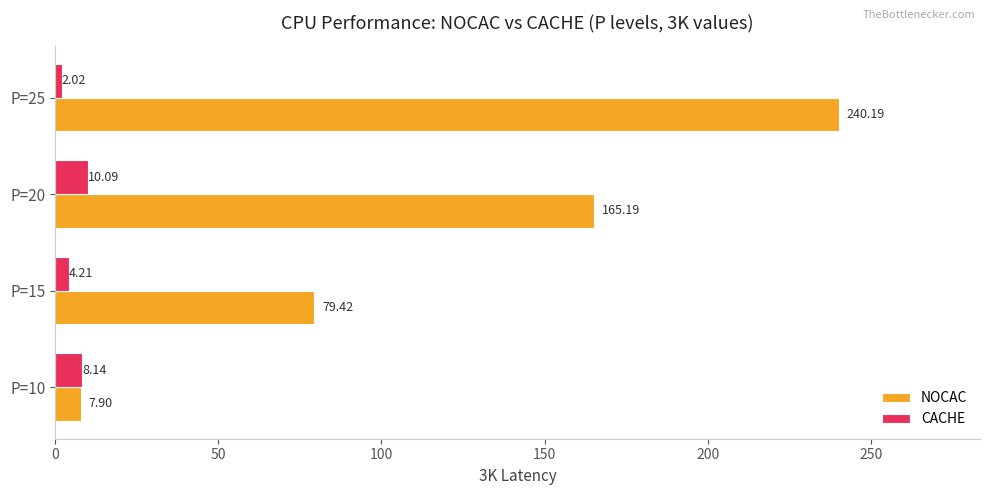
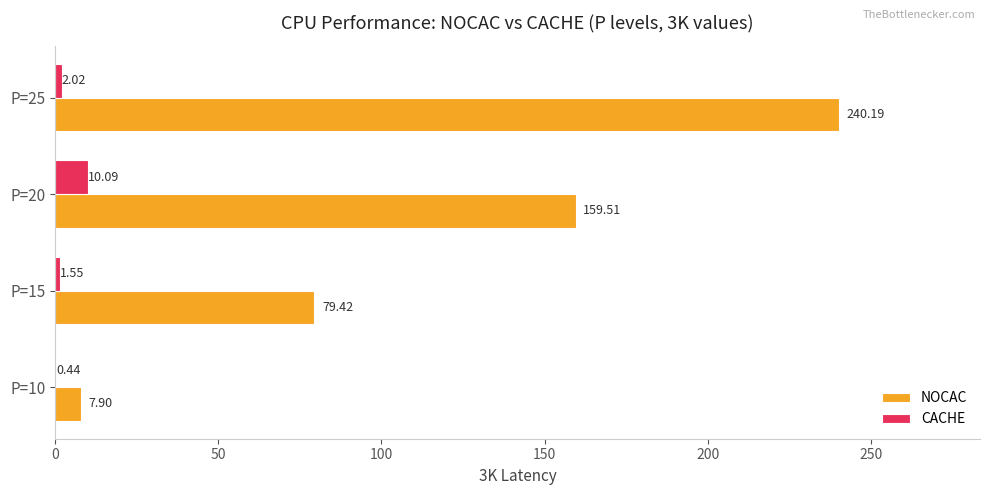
NOCAC, P=20: 165.19 -> 159.51
CACHE, P=15: 4.21 -> 1.55
CACHE, P=10: 8.14 -> 0.44
